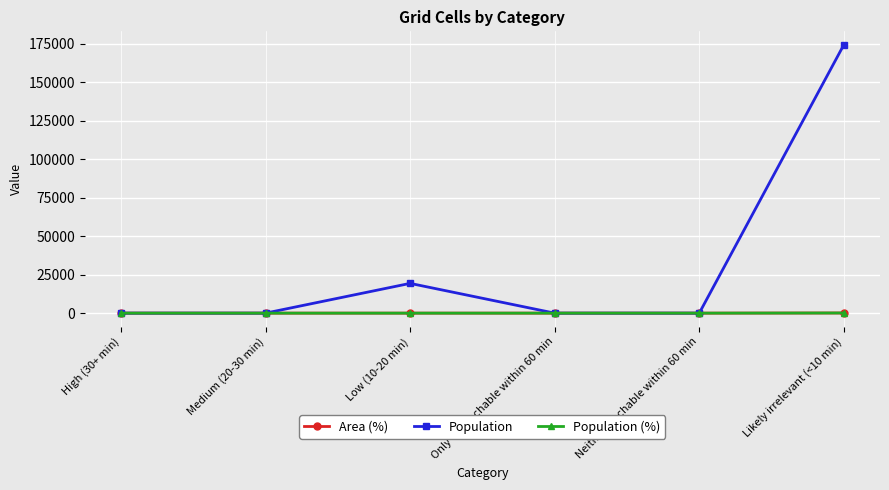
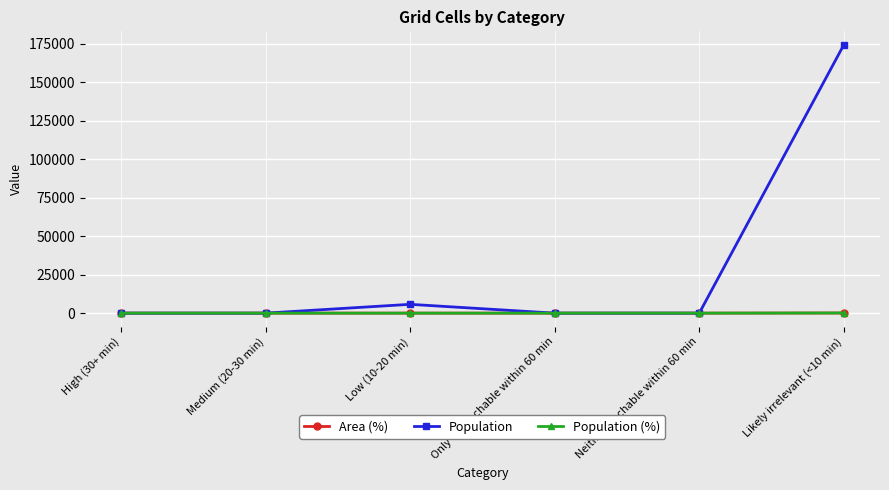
Population, Low (10-20 min): 19000 -> 6000
